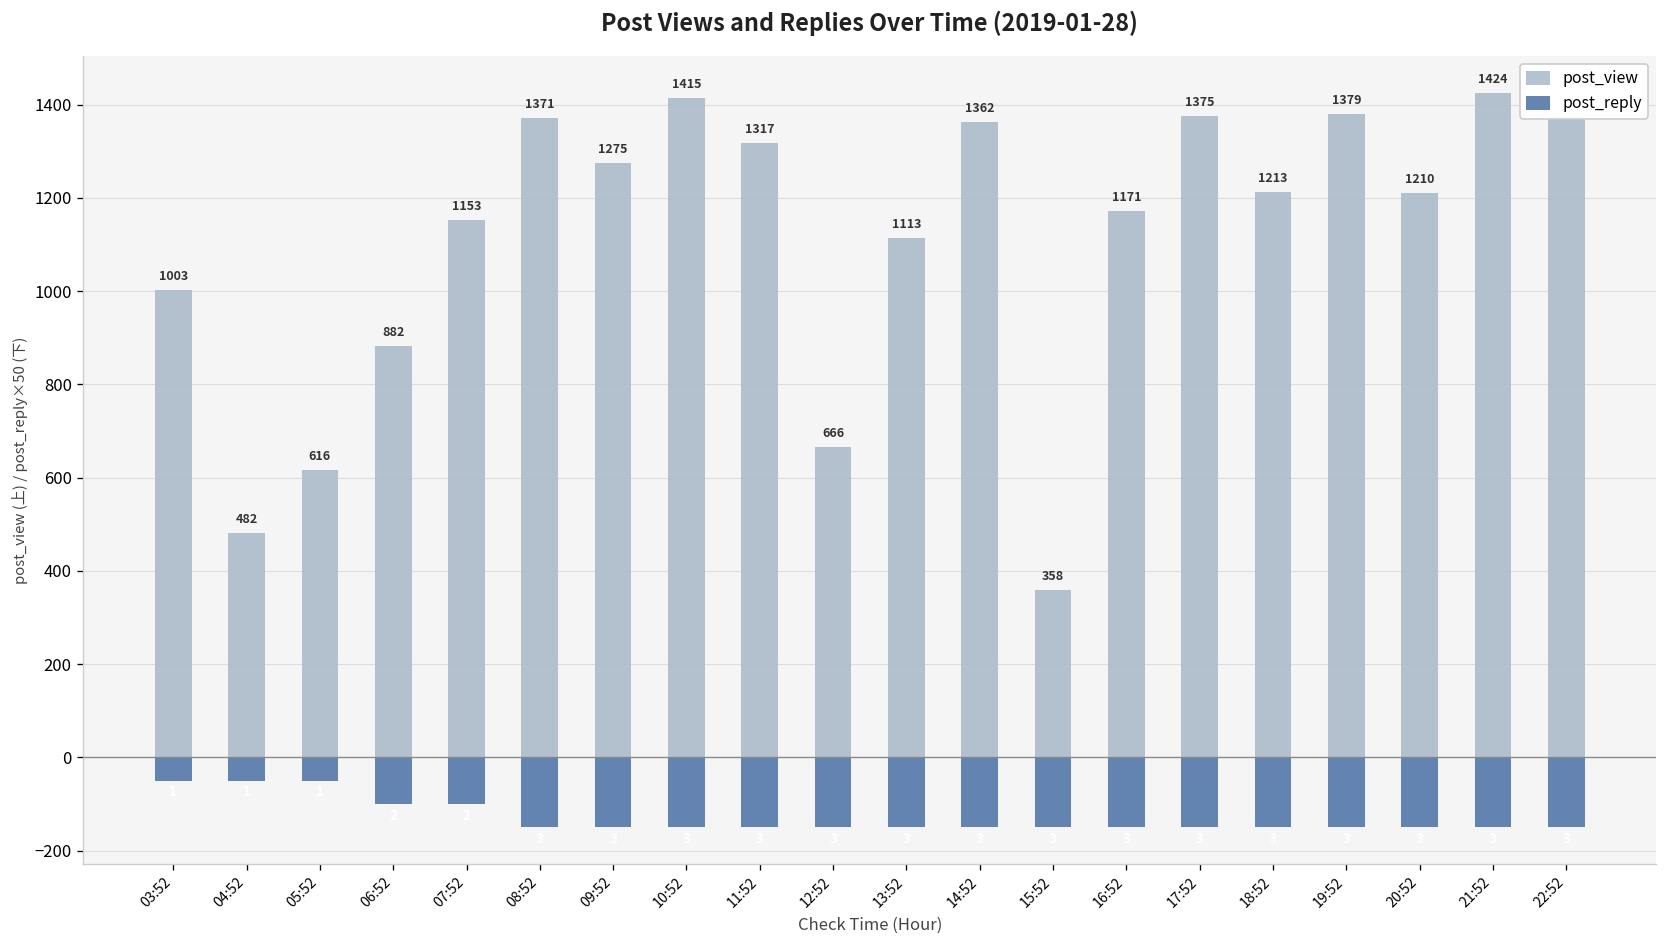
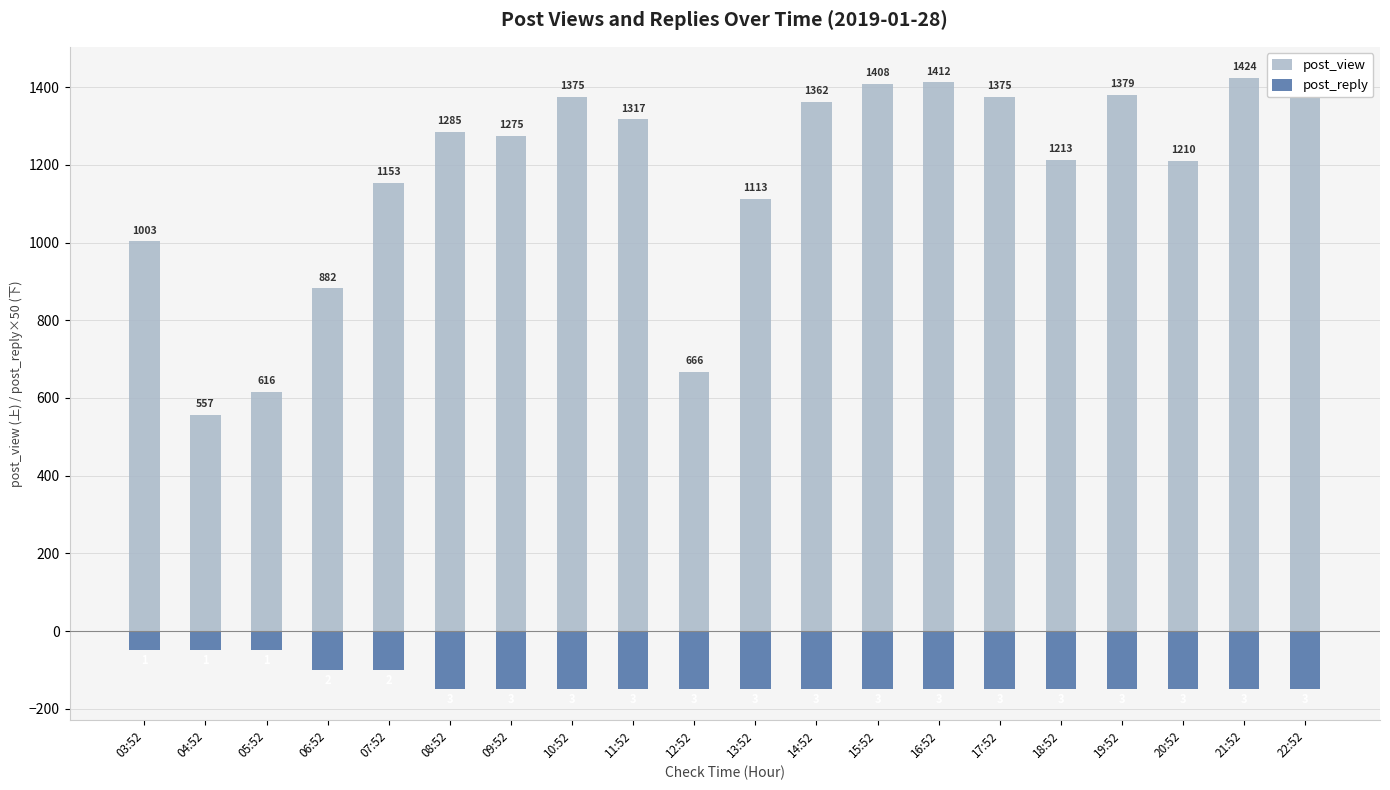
post_view, 04:52: 482 -> 557
post_view, 08:52: 1371 -> 1285
post_view, 10:52: 1415 -> 1375
post_view, 15:52: 358 -> 1408
post_view, 16:52: 1171 -> 1412
